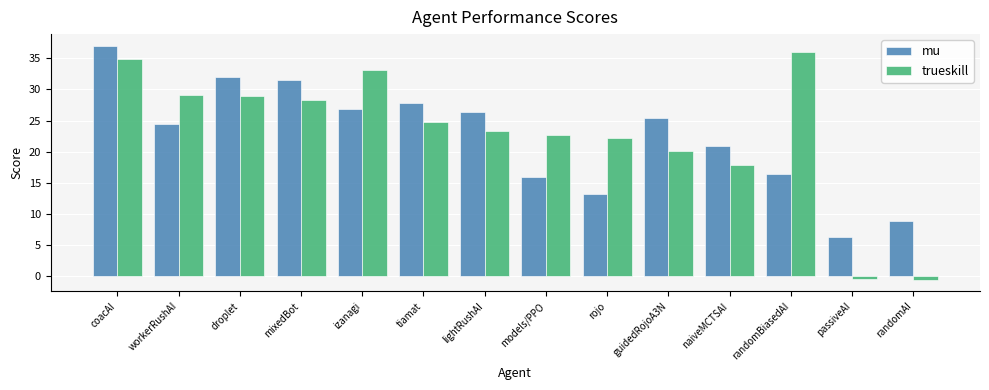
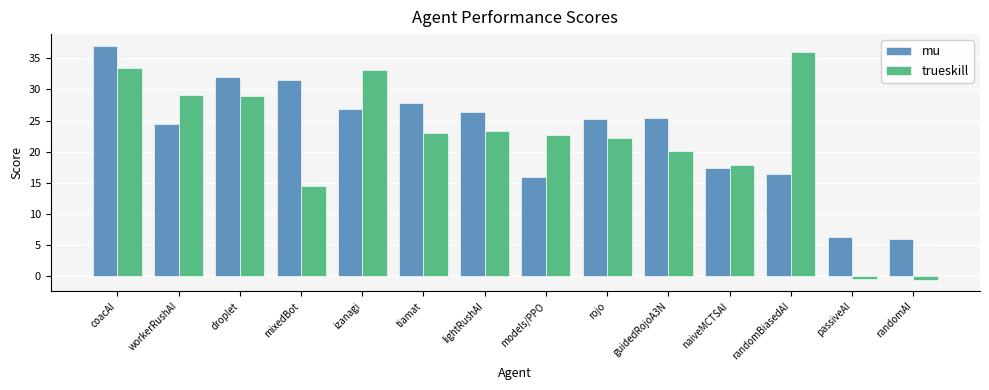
trueskill, coacAI: 35 -> 33
trueskill, mixedBot: 28 -> 15
trueskill, tiamat: 25 -> 23
mu, rojo: 13 -> 25
mu, naiveMCTSAI: 21 -> 17
mu, randomAI: 9 -> 6
